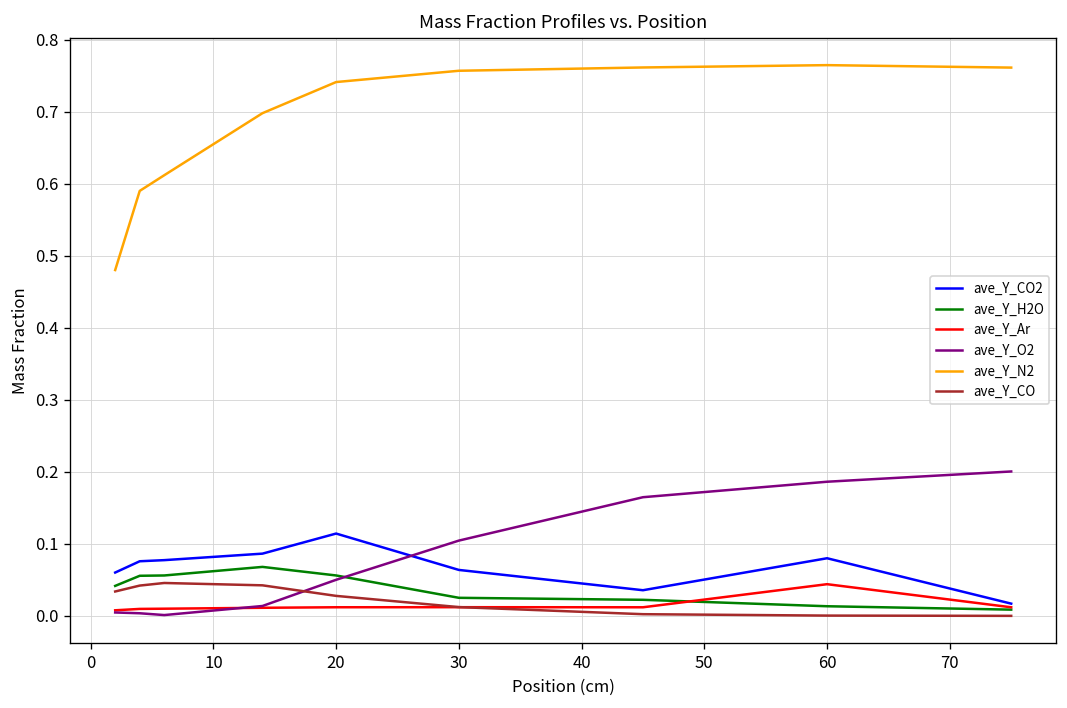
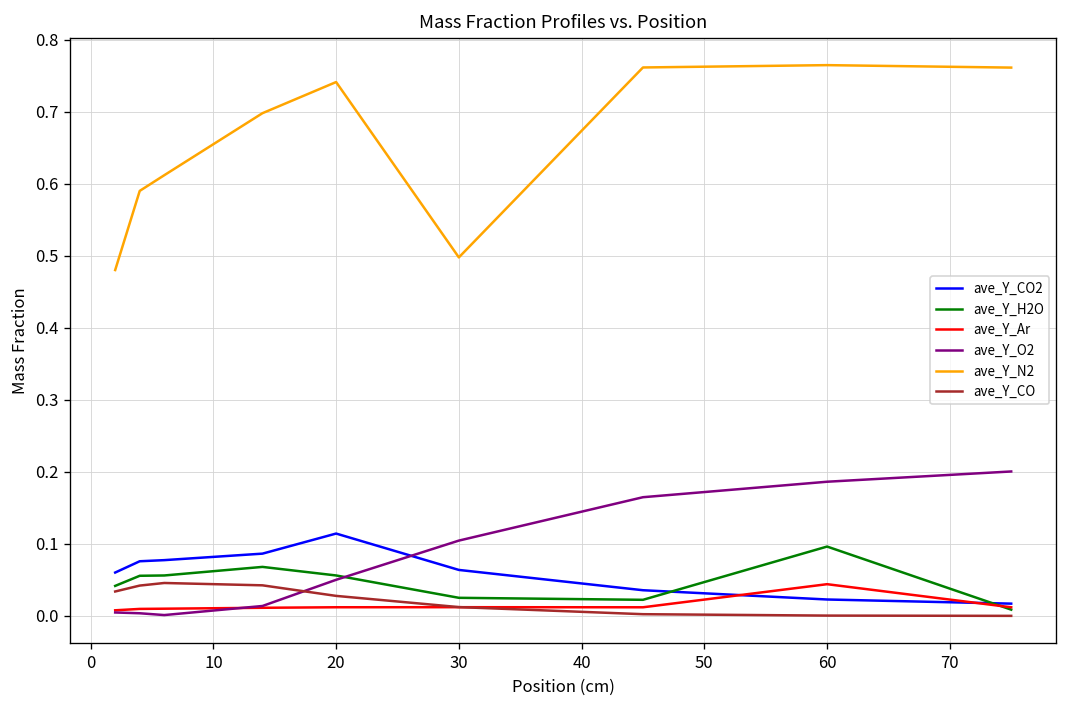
ave_Y_N2, 30: 0.76 -> 0.50
ave_Y_CO2, 60: 0.08 -> 0.02
ave_Y_H2O, 60: 0.01 -> 0.10
